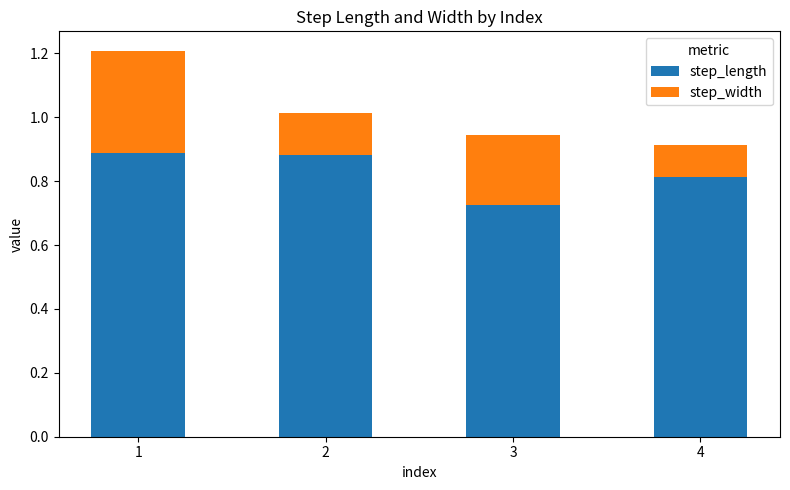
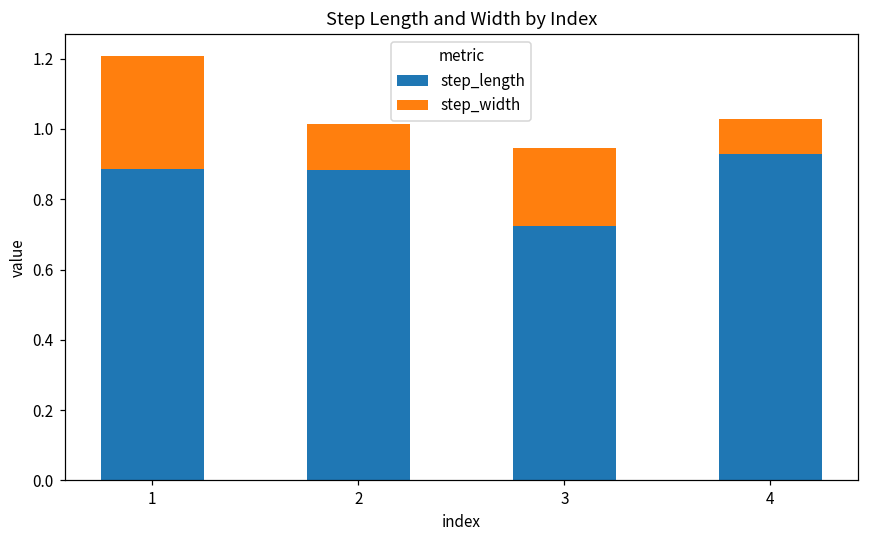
step_length, 4: 0.81 -> 0.93
